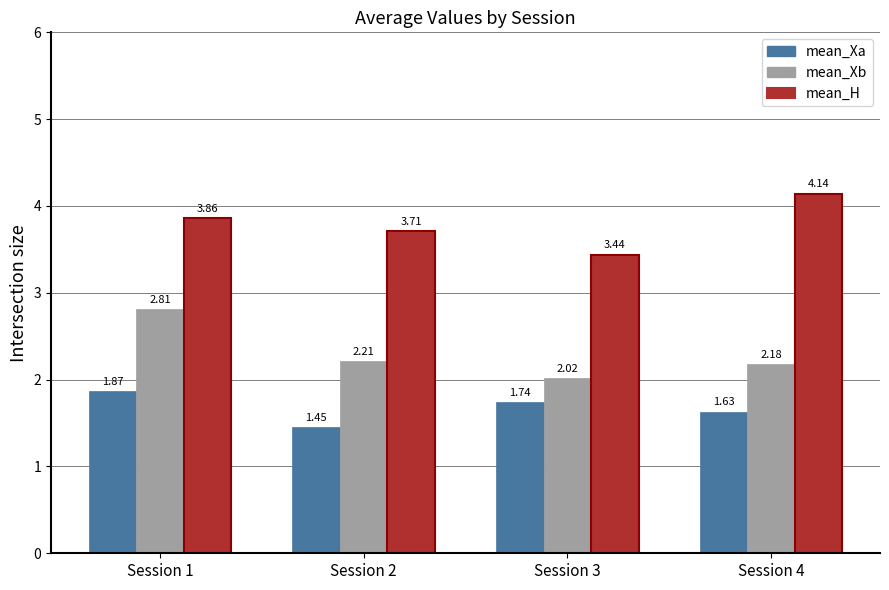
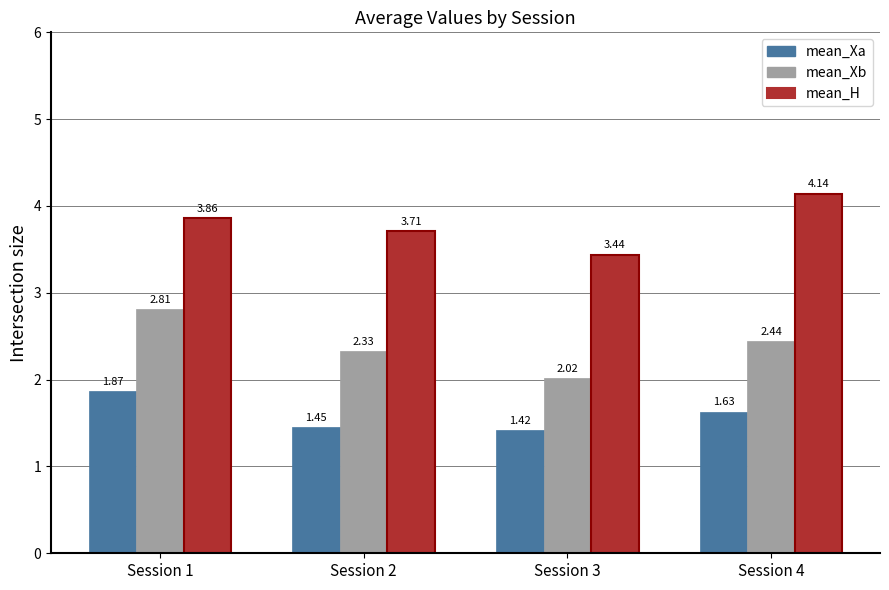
mean_Xb, Session 2: 2.21 -> 2.33
mean_Xa, Session 3: 1.74 -> 1.42
mean_Xb, Session 4: 2.18 -> 2.44
